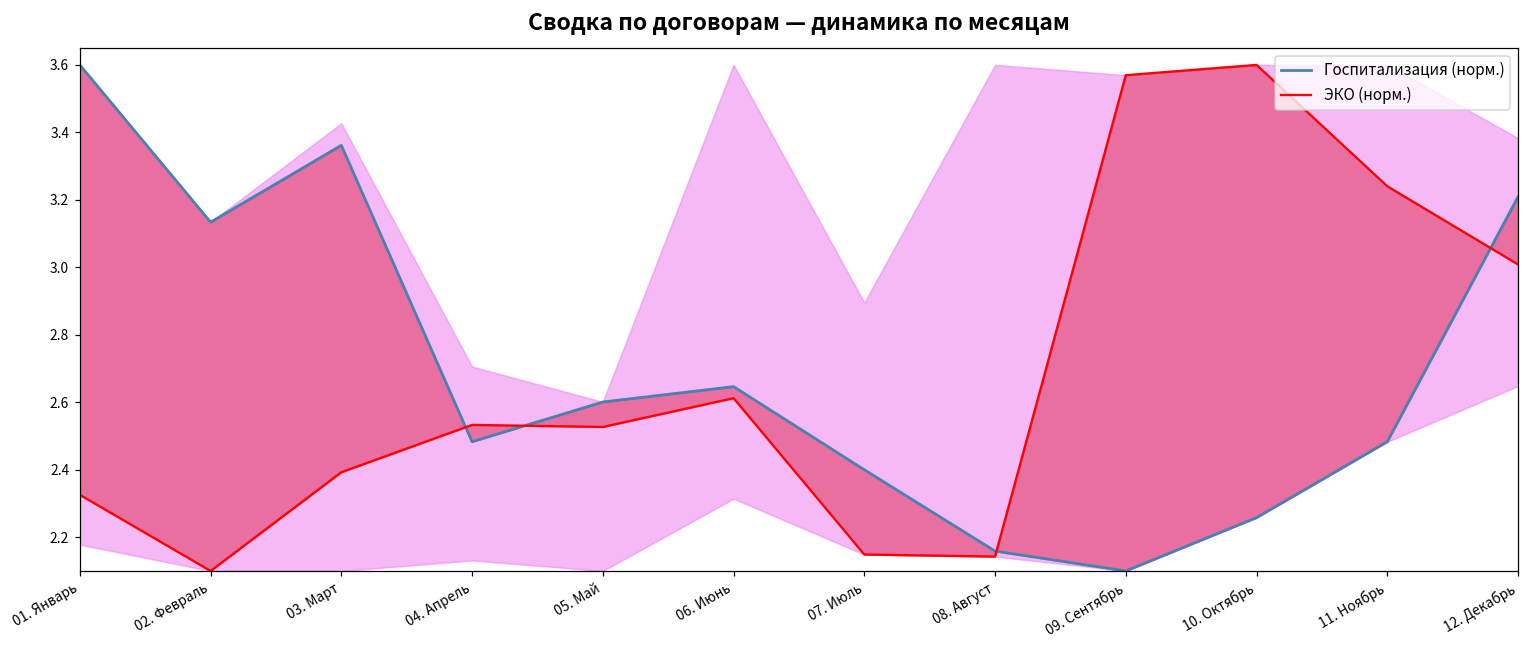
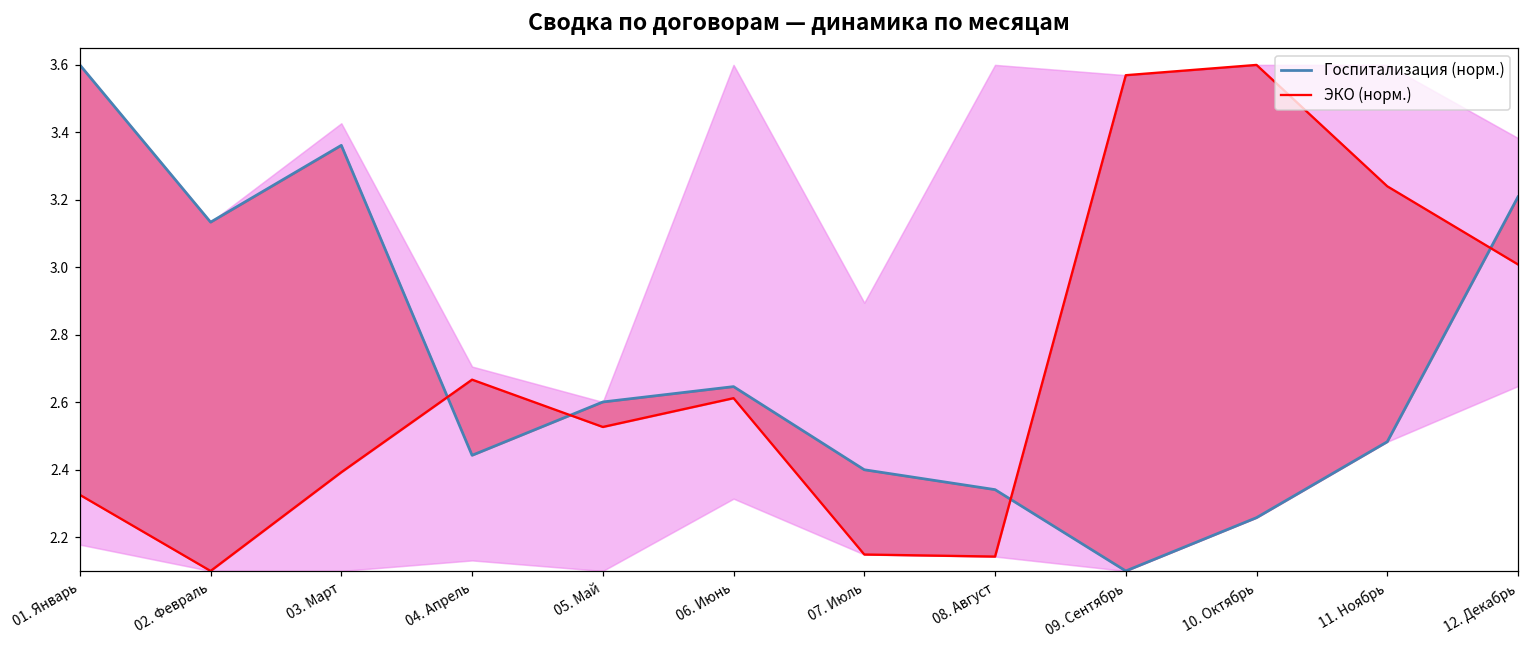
Госпитализация (норм.), 04. Апрель: 2.48 -> 2.44
ЭКО (норм.), 04. Апрель: 2.53 -> 2.67
Госпитализация (норм.), 08. Август: 2.16 -> 2.34
